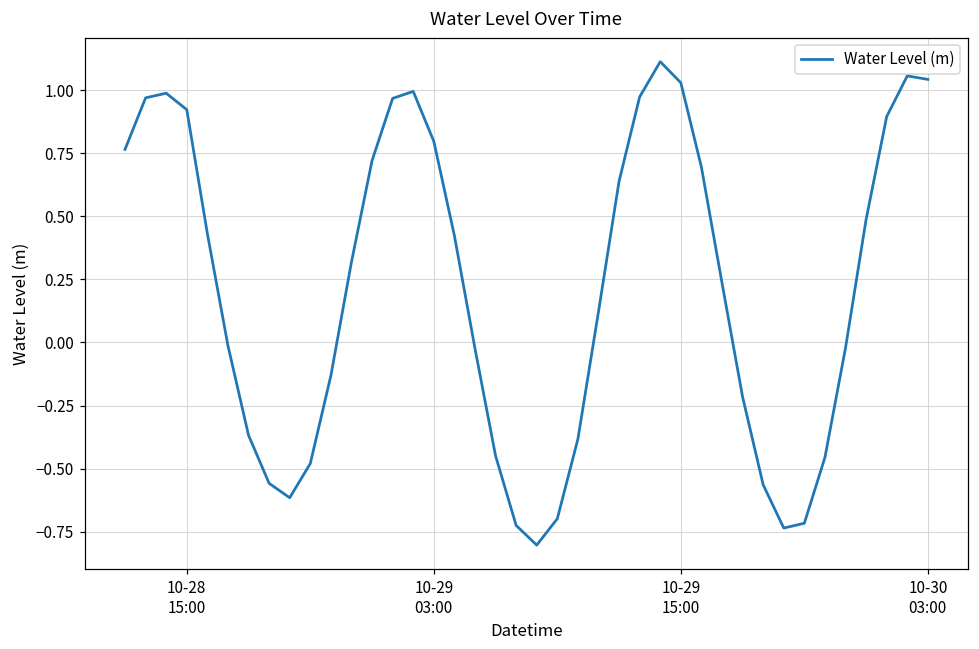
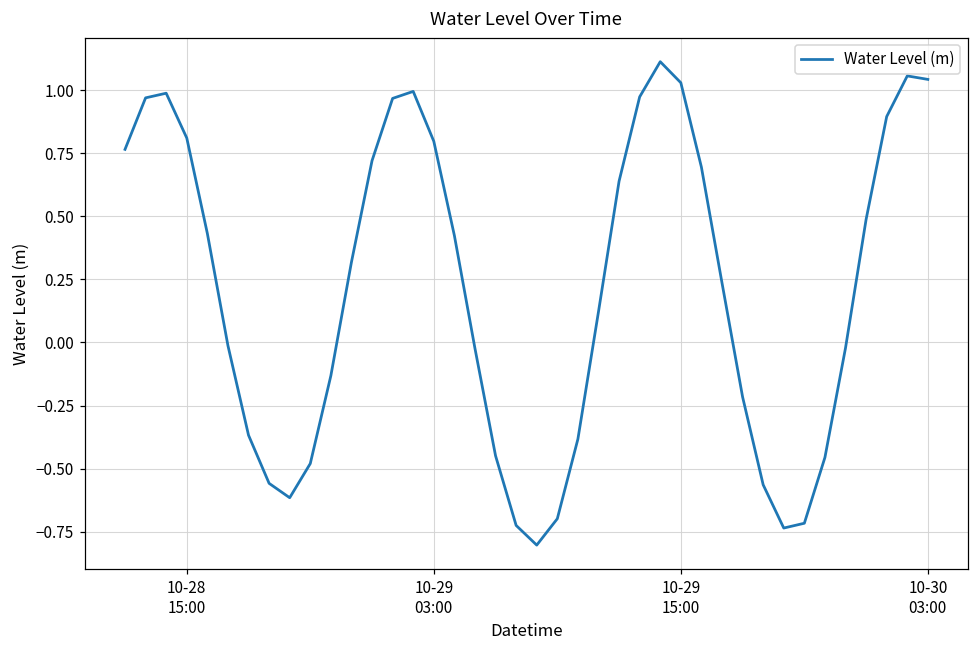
10-28 15:00: 0.92 -> 0.81
